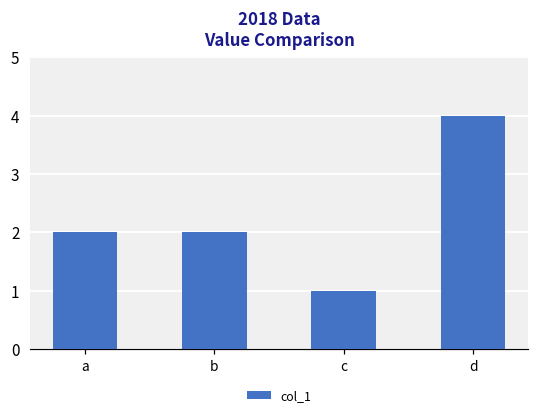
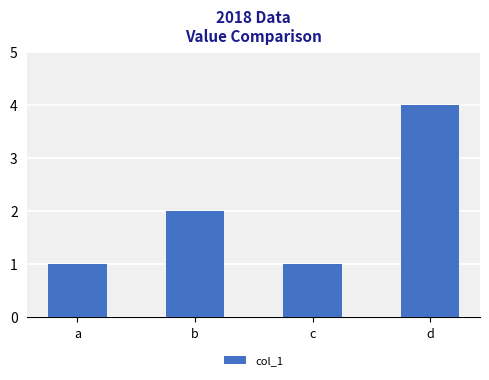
a: 2 -> 1
